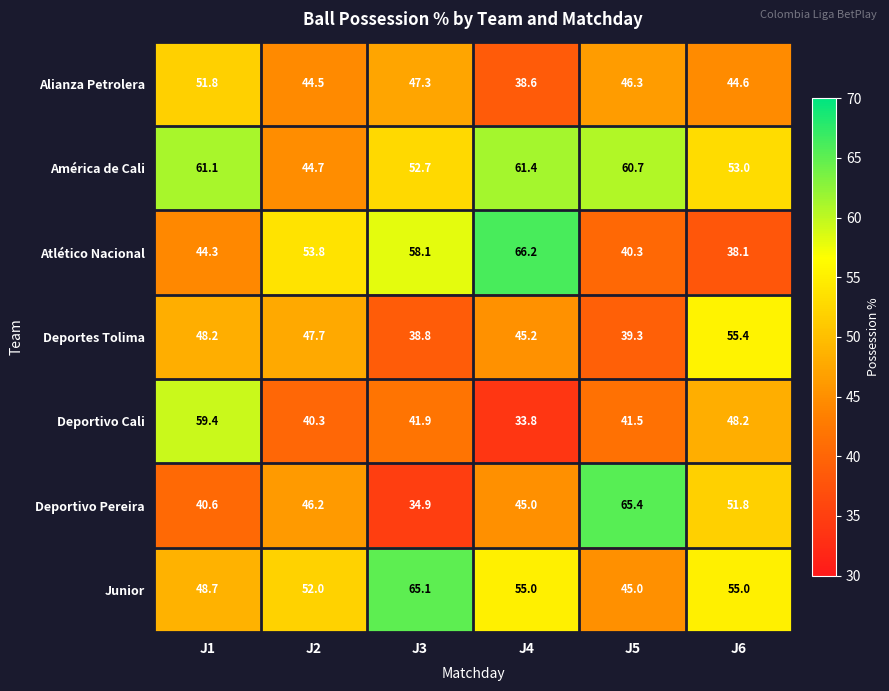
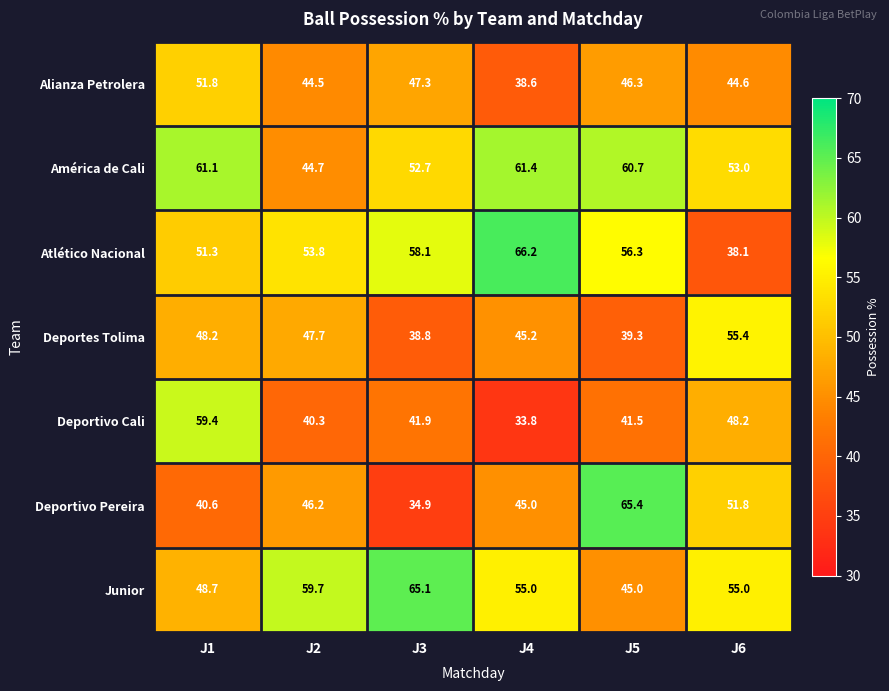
Atlético Nacional, J1: 44.3 -> 51.3
Atlético Nacional, J5: 40.3 -> 56.3
Junior, J2: 52.0 -> 59.7
